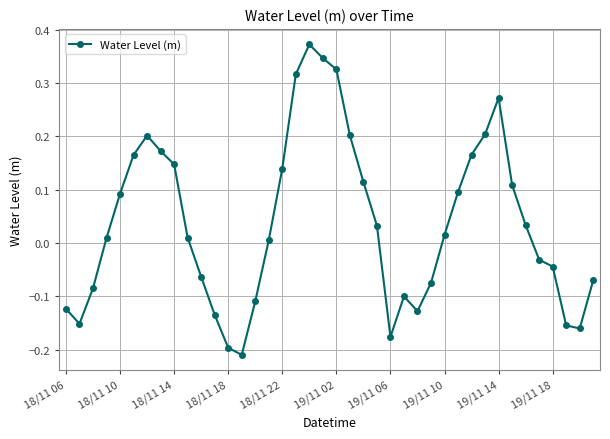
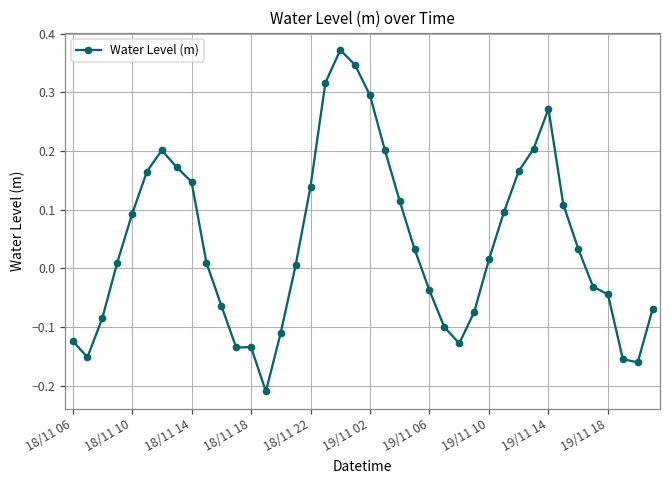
18/11 18: -0.20 -> -0.13
19/11 02: 0.33 -> 0.29
19/11 06: -0.18 -> -0.04
